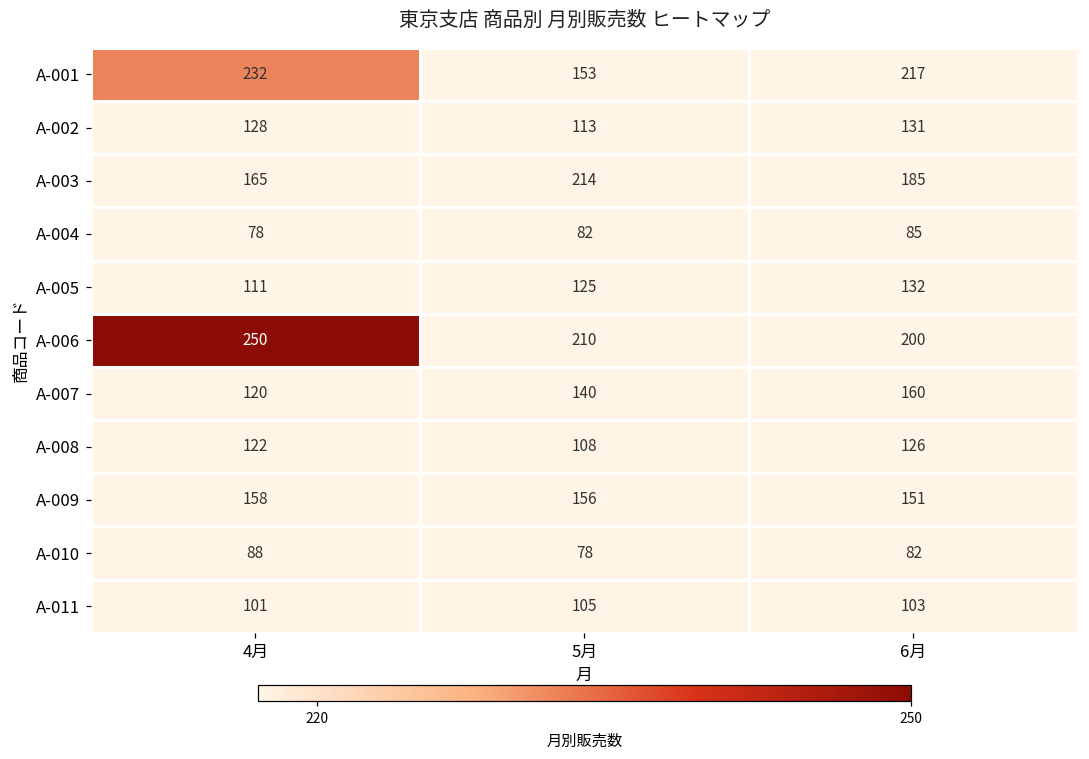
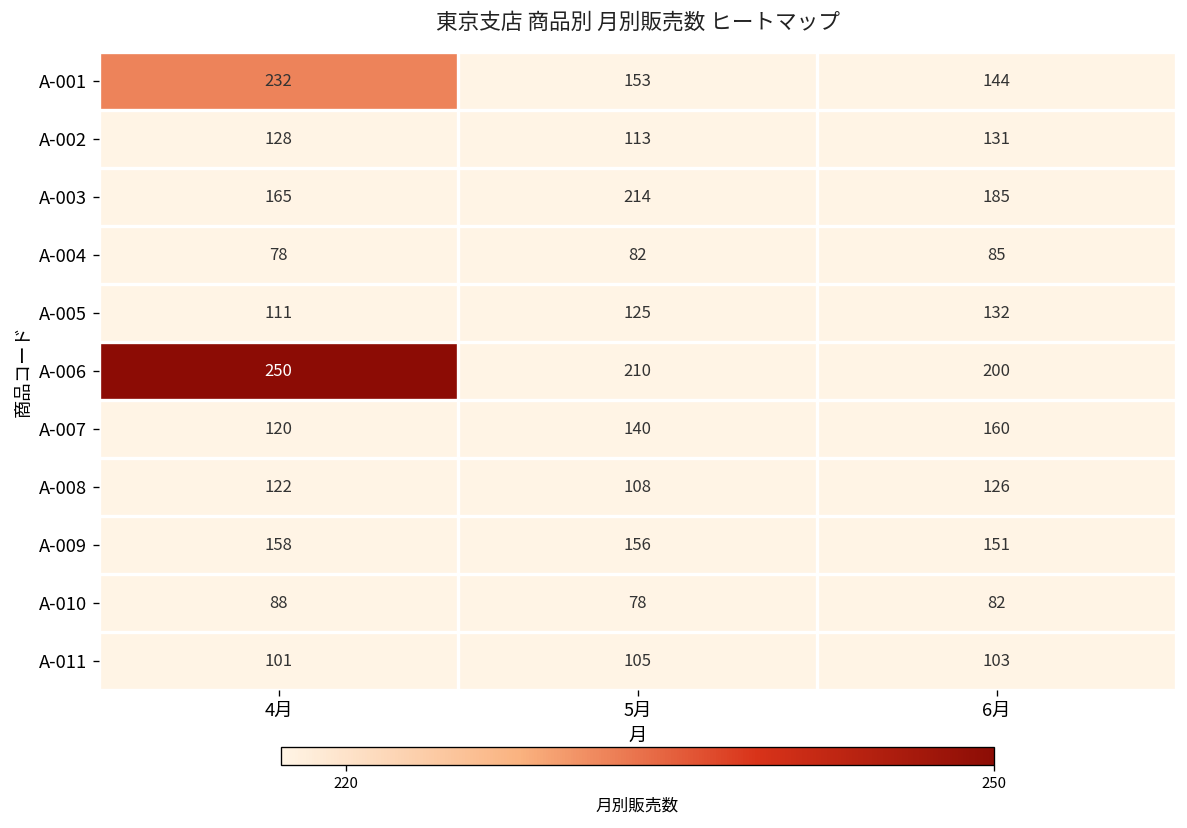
A-001, 6月: 217 -> 144
